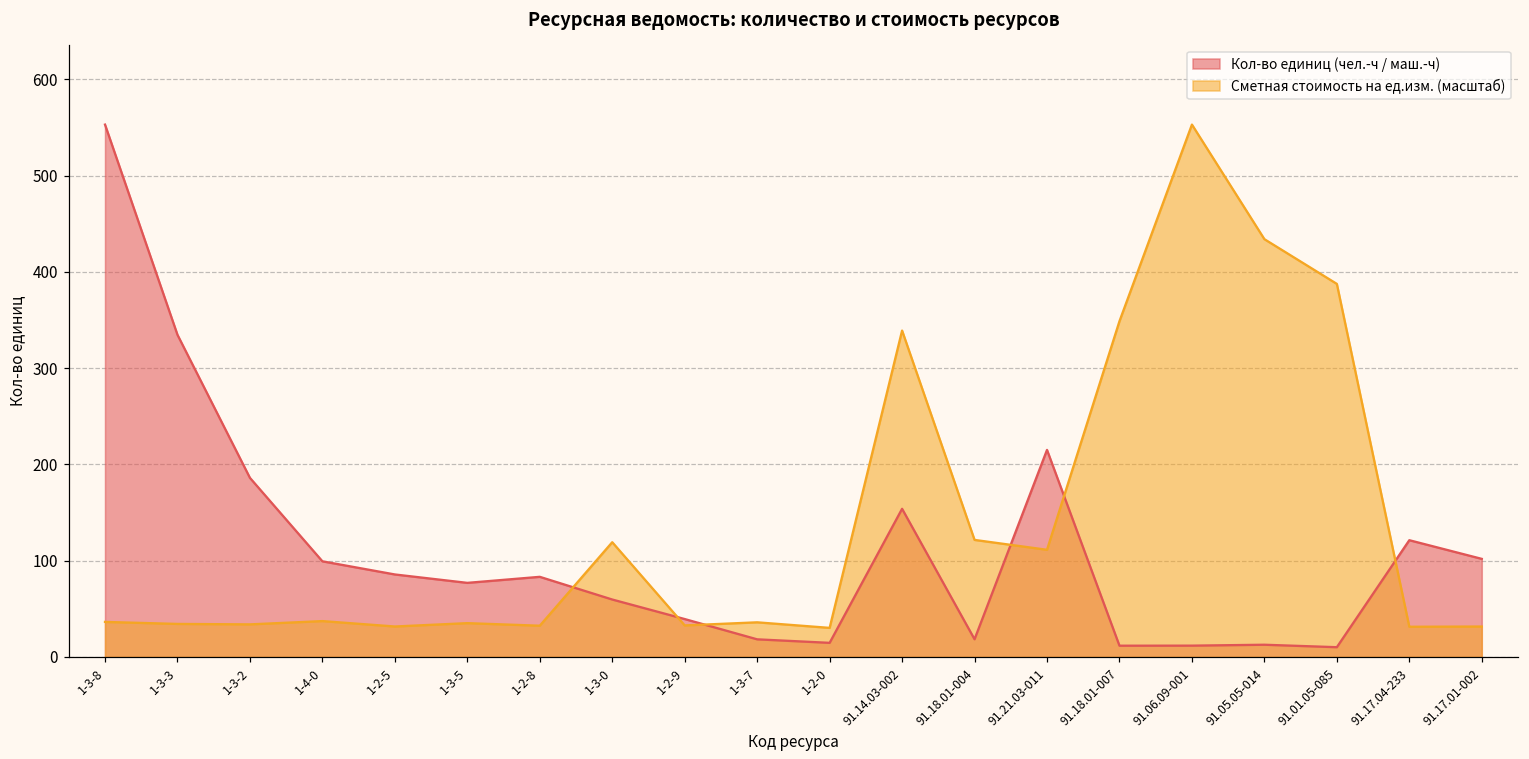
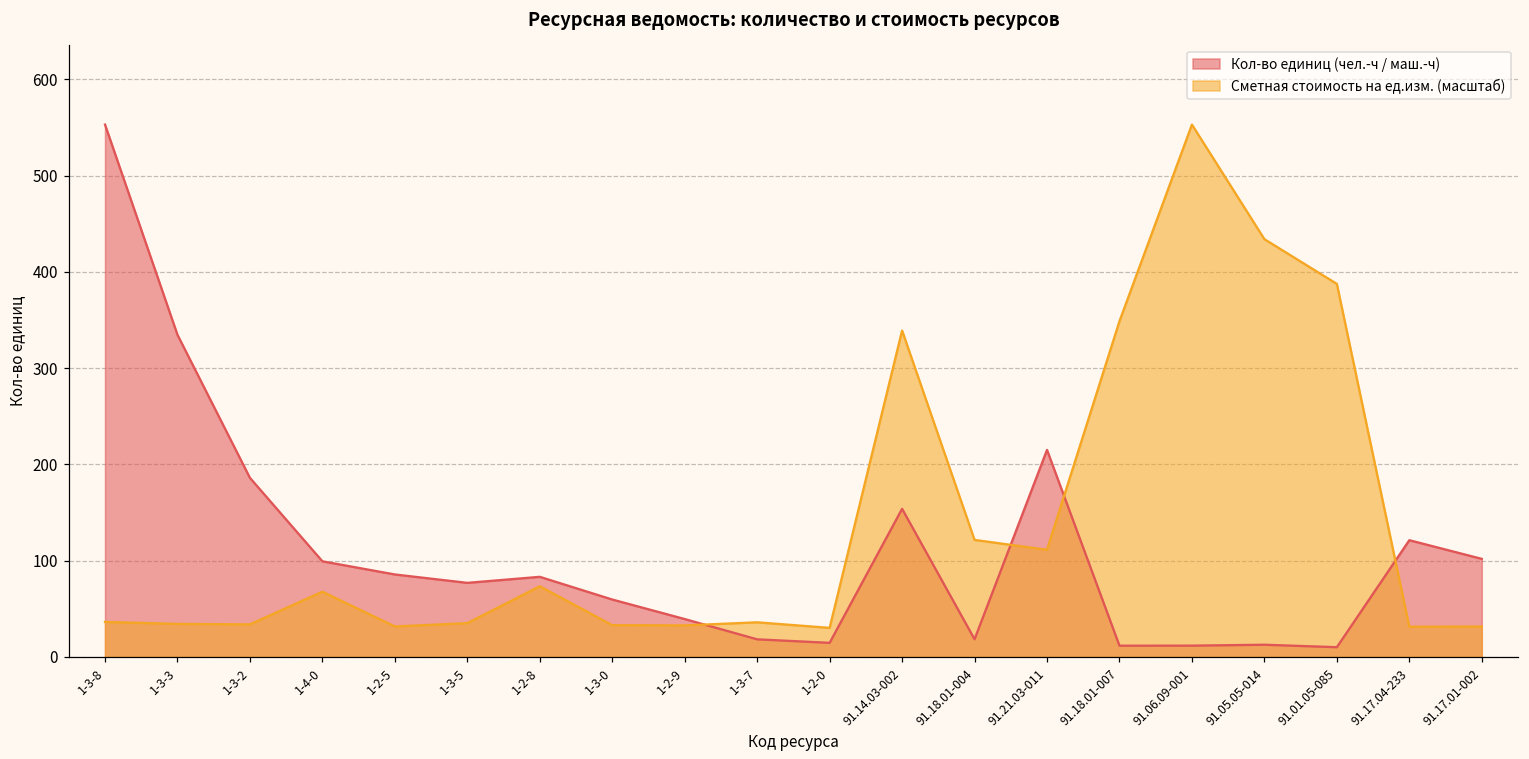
Сметная стоимость на ед.изм. (масштаб), 1-4-0: 40 -> 70
Сметная стоимость на ед.изм. (масштаб), 1-2-8: 30 -> 70
Сметная стоимость на ед.изм. (масштаб), 1-3-0: 120 -> 30
